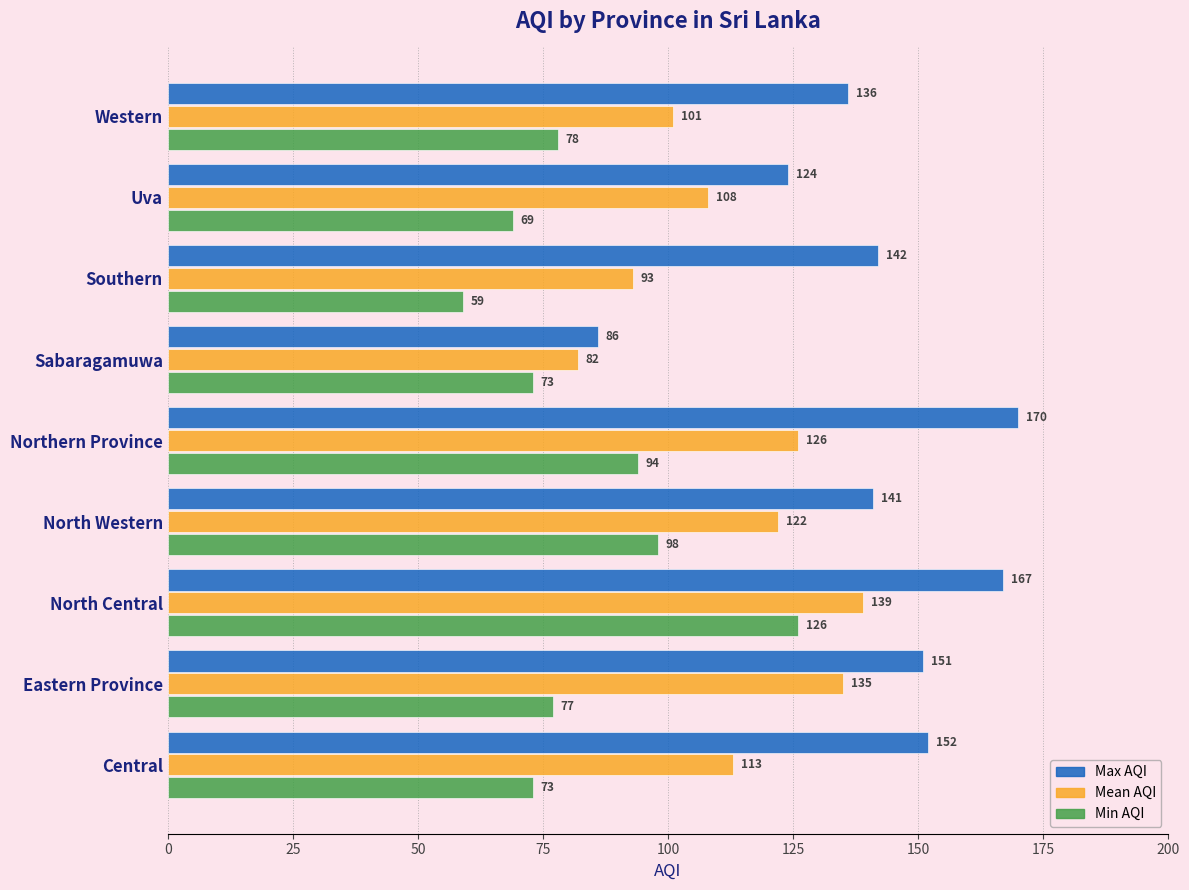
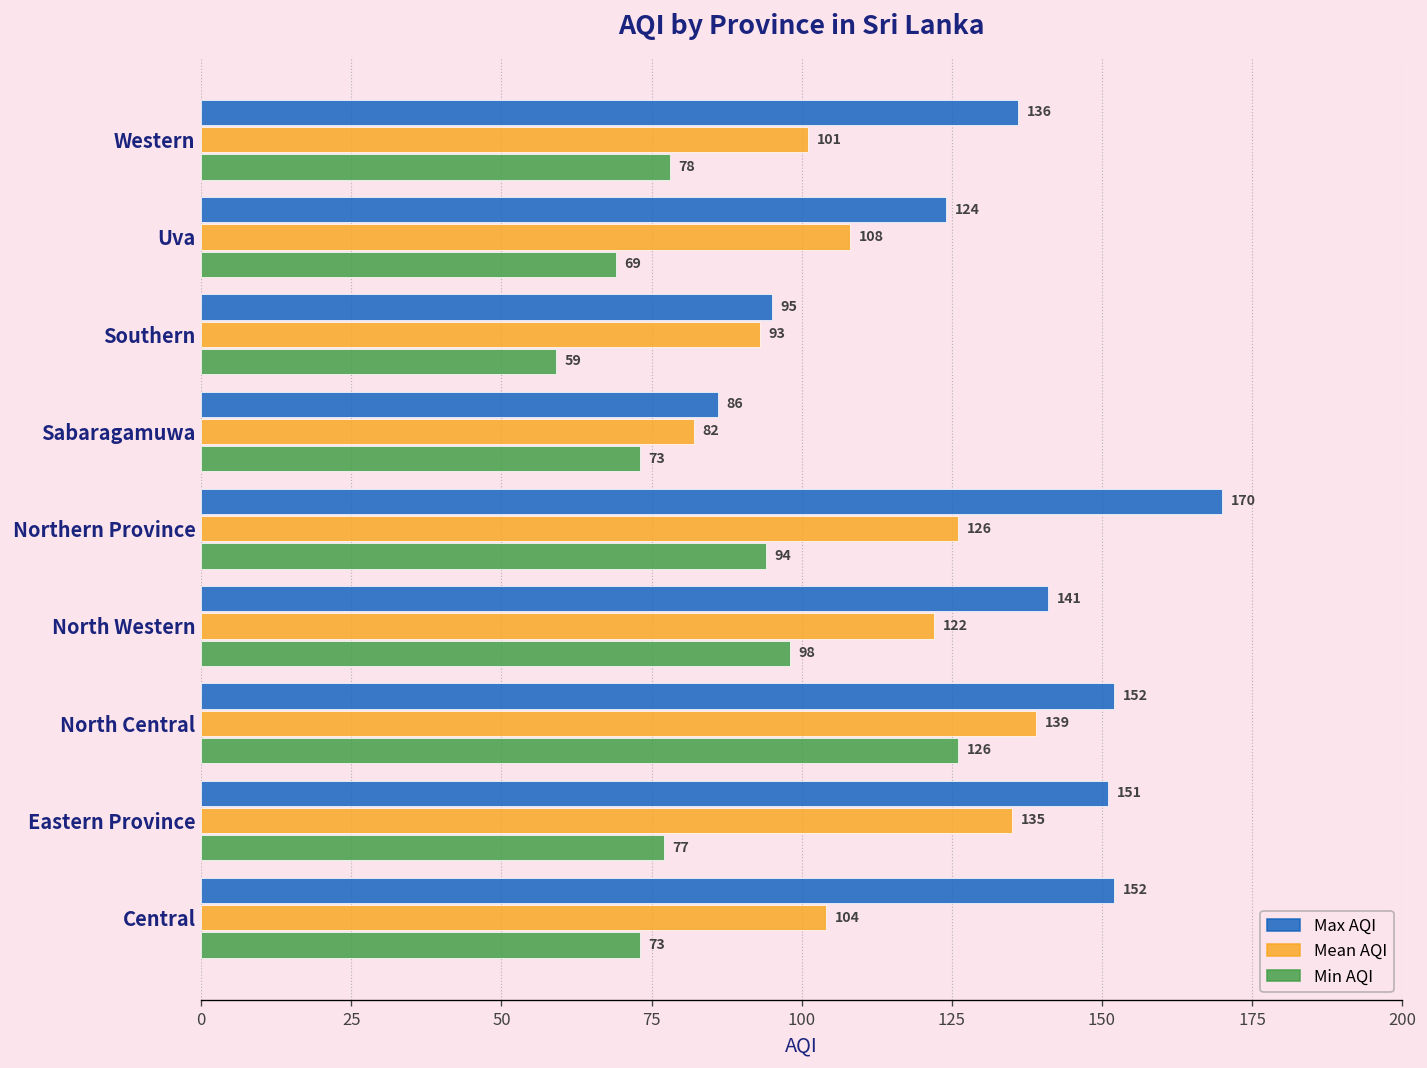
Max AQI, Southern: 142 -> 95
Max AQI, North Central: 167 -> 152
Mean AQI, Central: 113 -> 104
